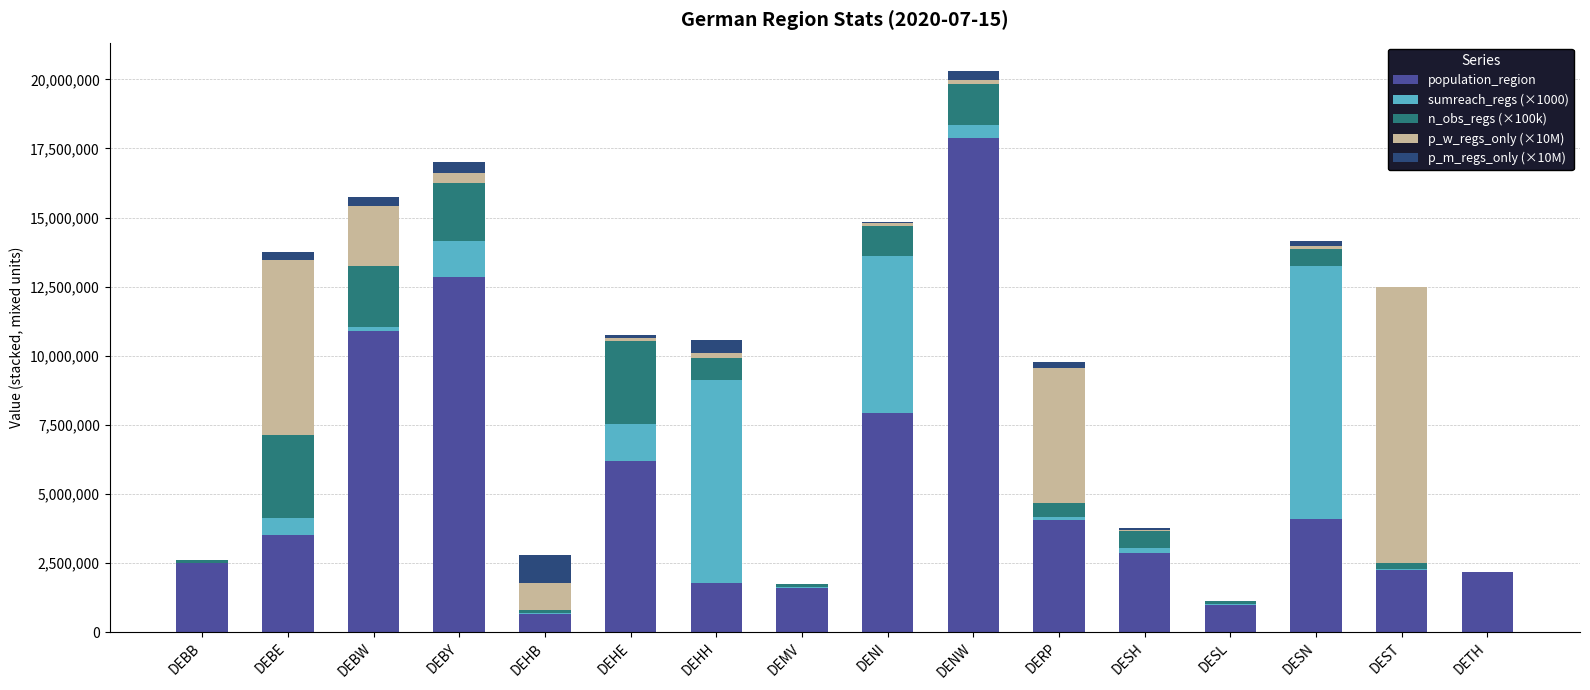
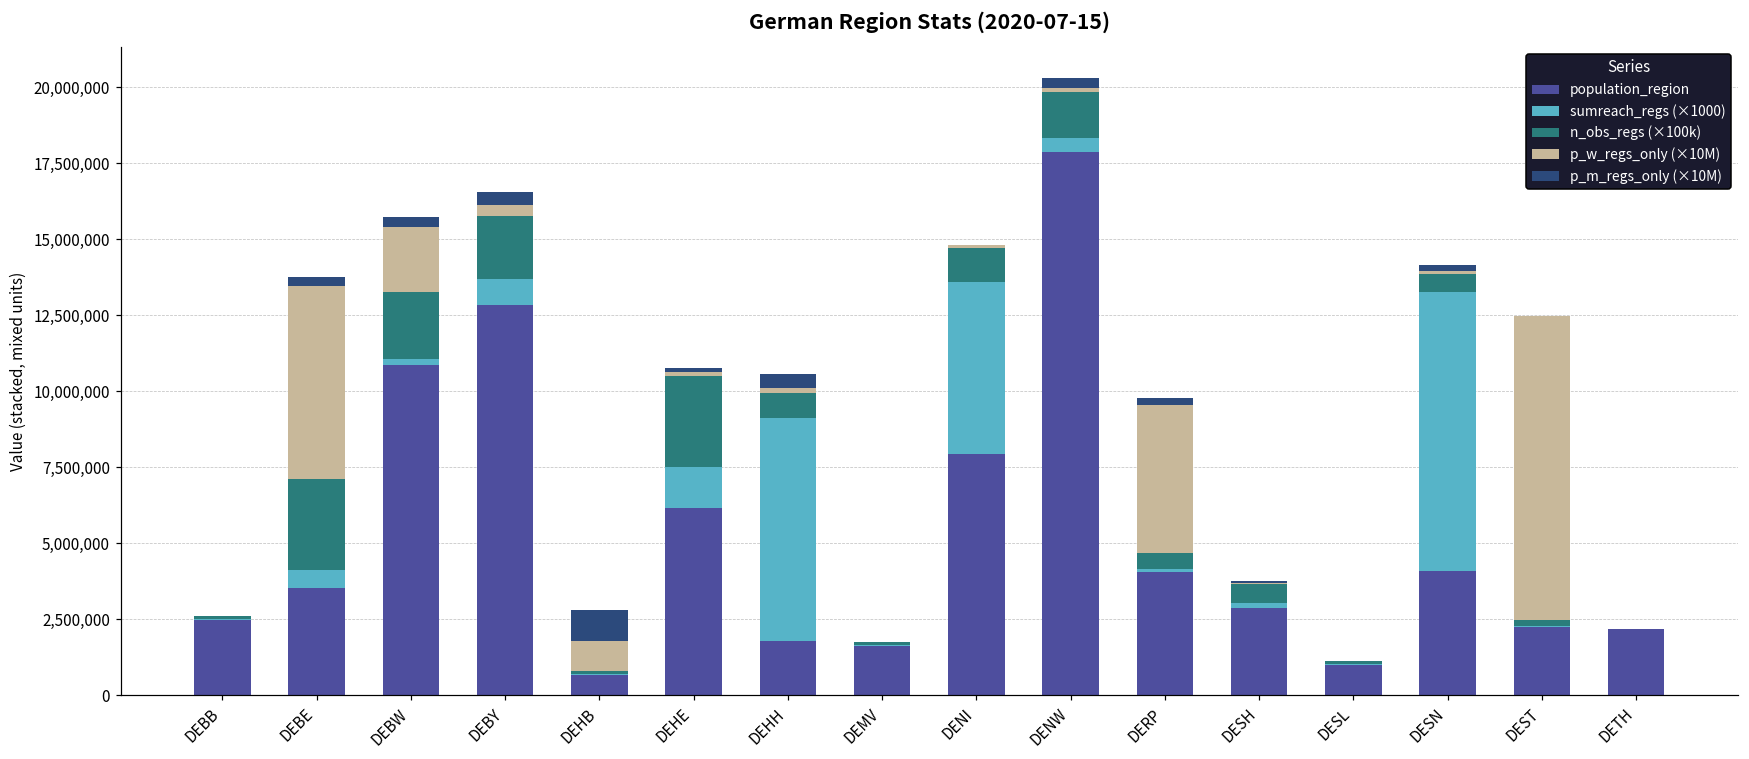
sumreach_regs (×1000), DEBY: 1,300,000 -> 800,000
